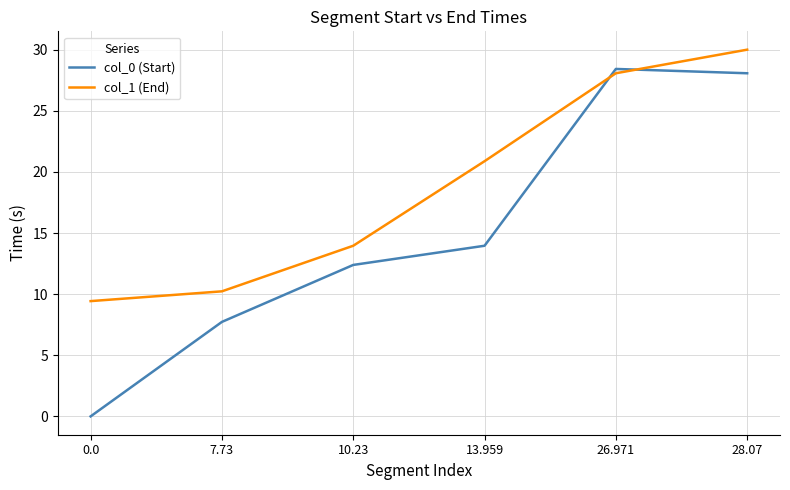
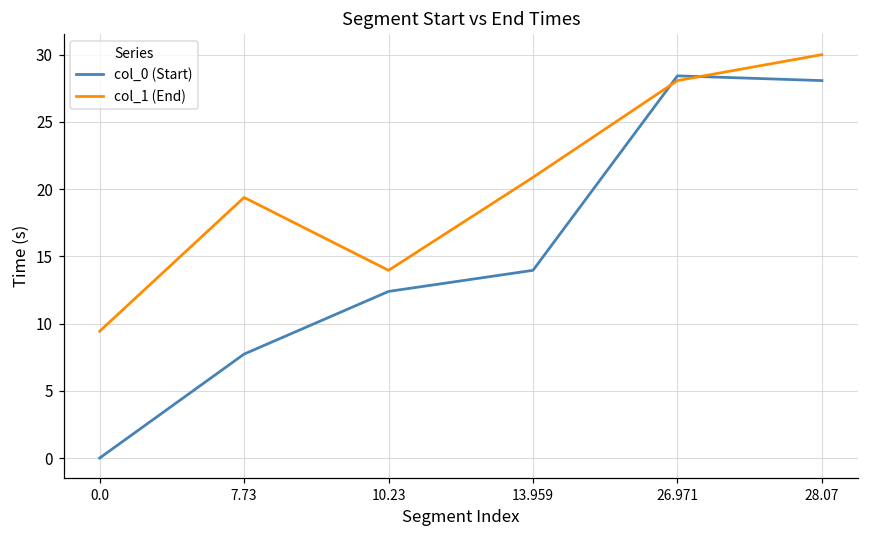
col_1 (End), 7.73: 10.2 -> 19.4
